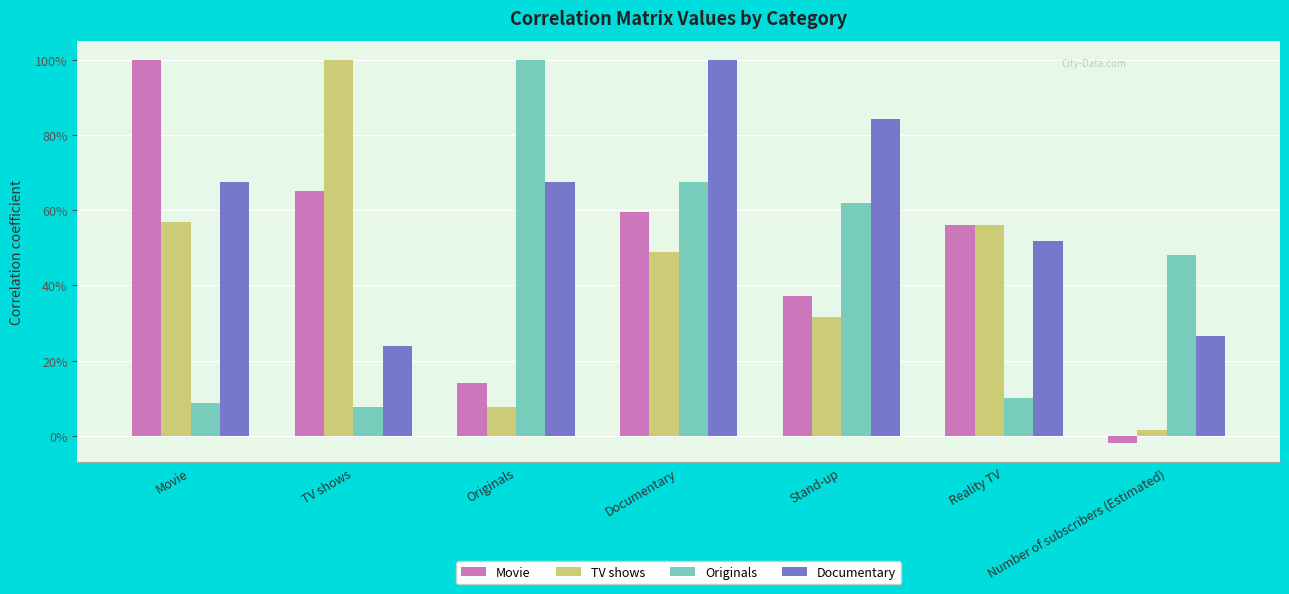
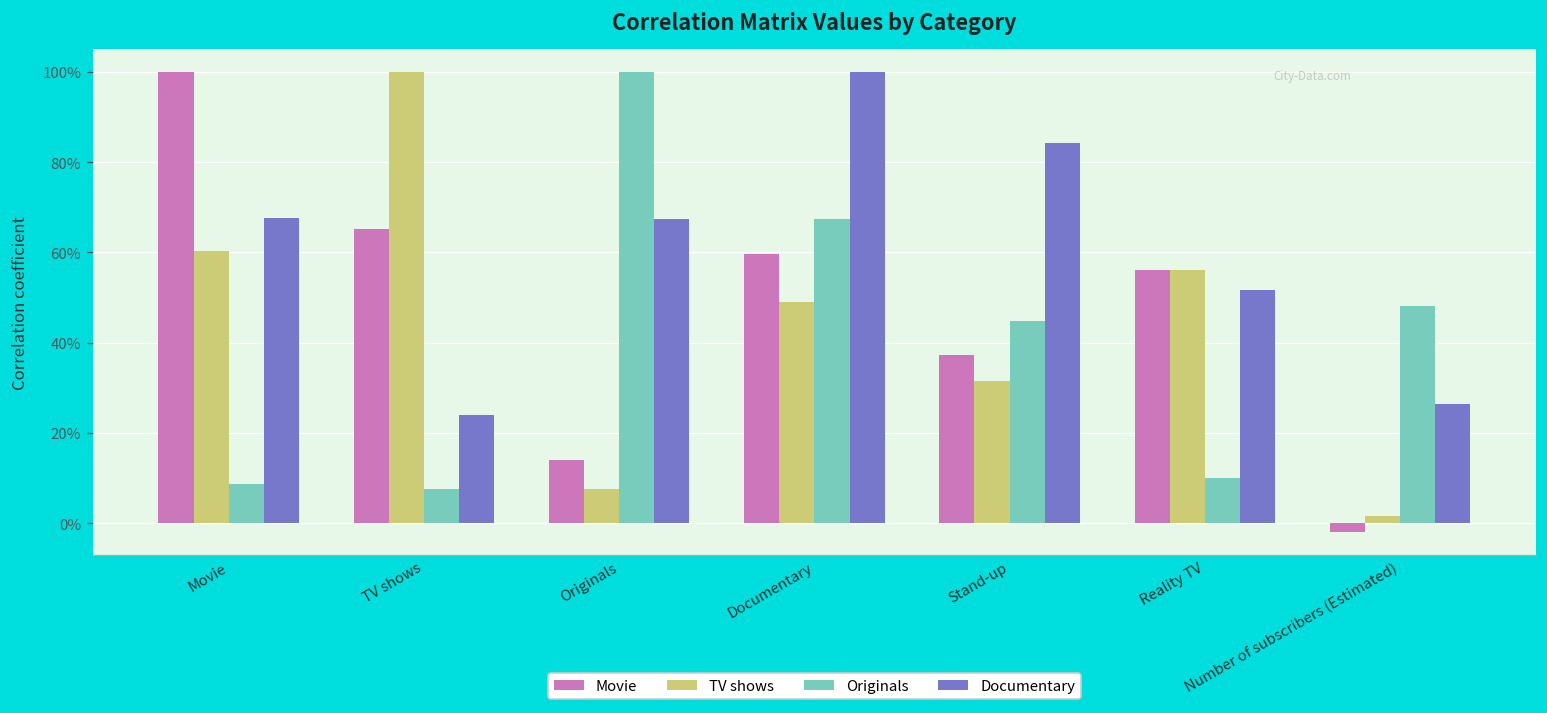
TV shows, Movie: 57% -> 60%
Originals, Stand-up: 62% -> 45%
